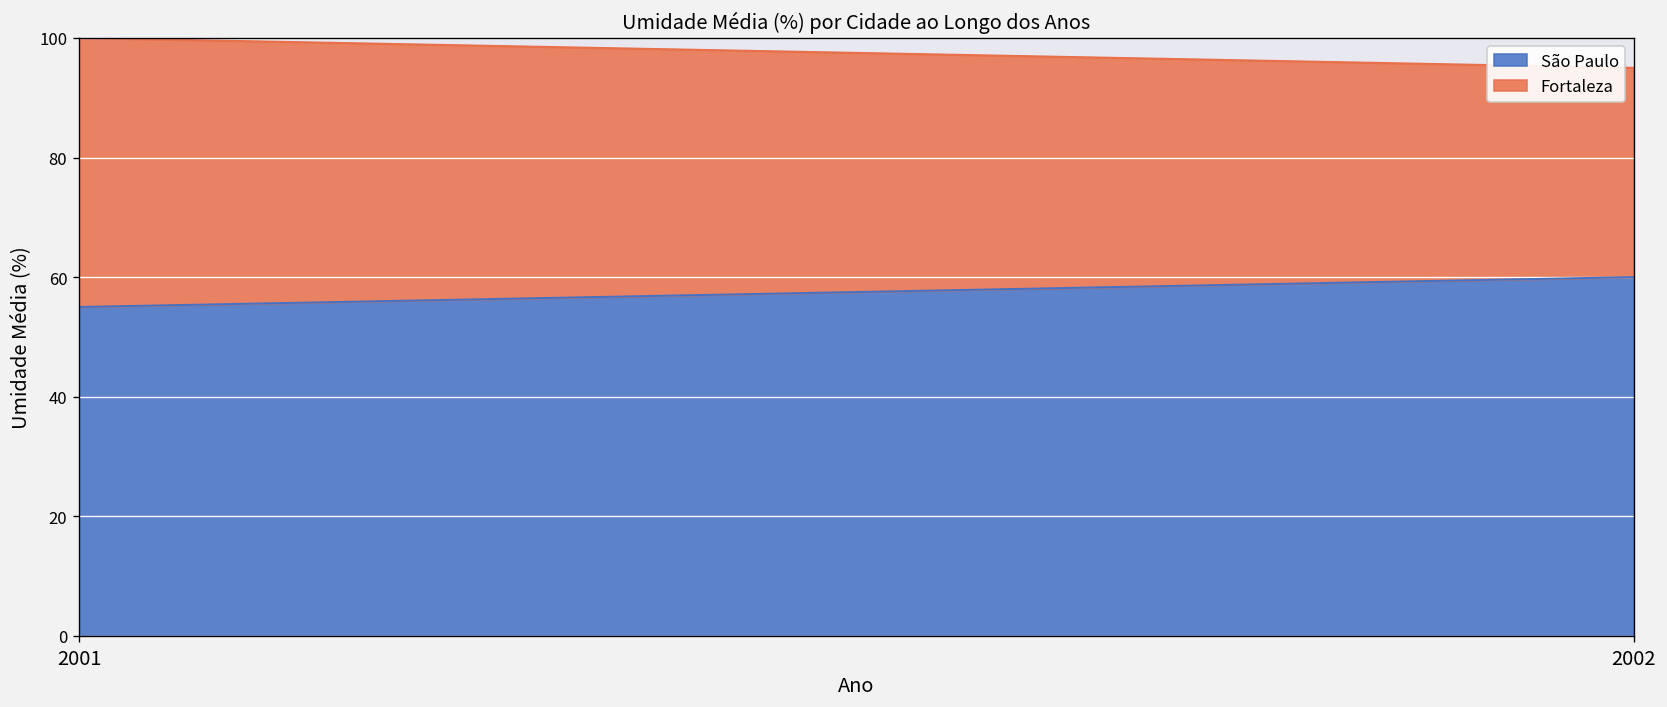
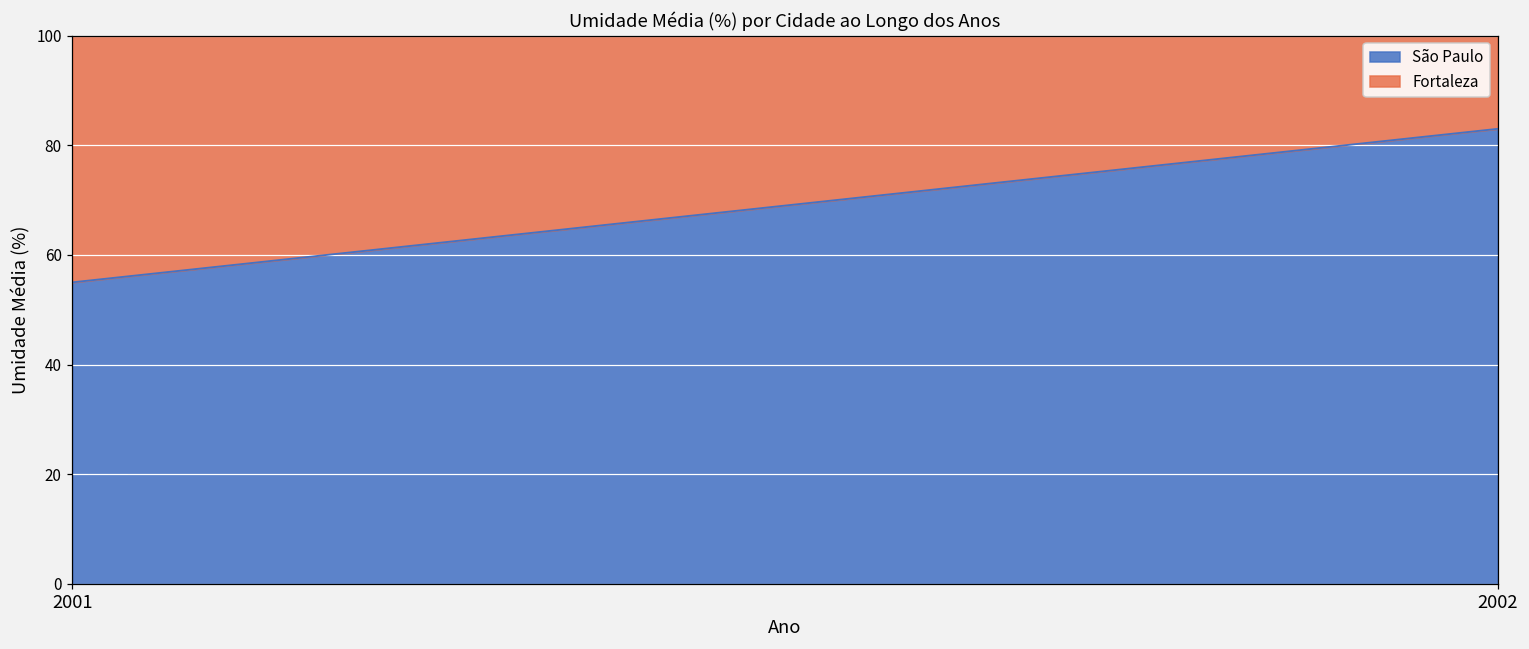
São Paulo, 2002: 60 -> 83
